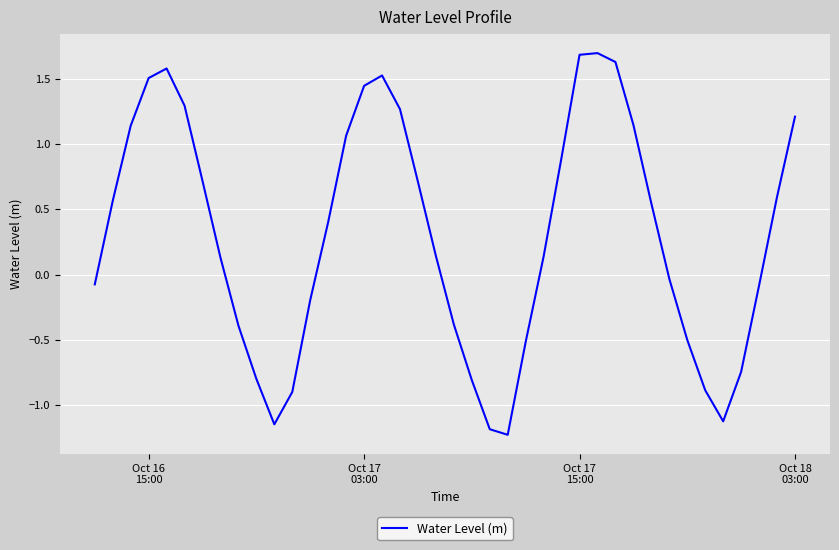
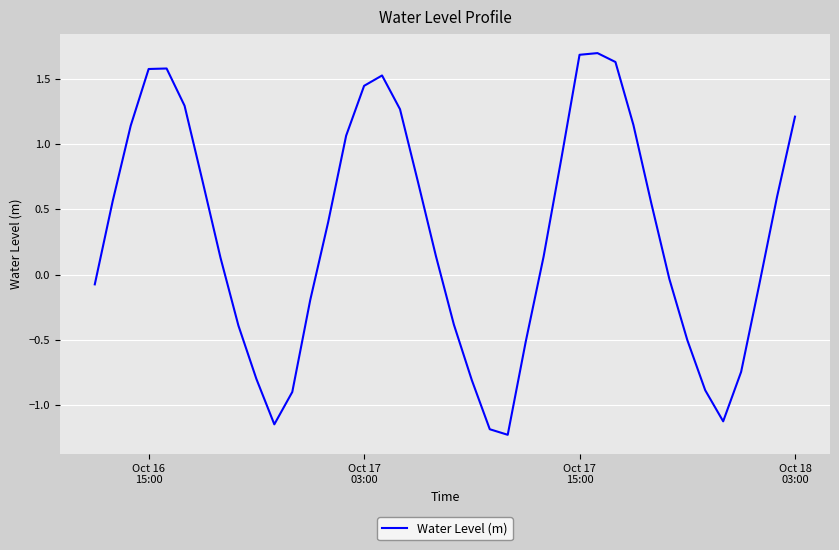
Oct 16 15:00: 1.51 -> 1.58
